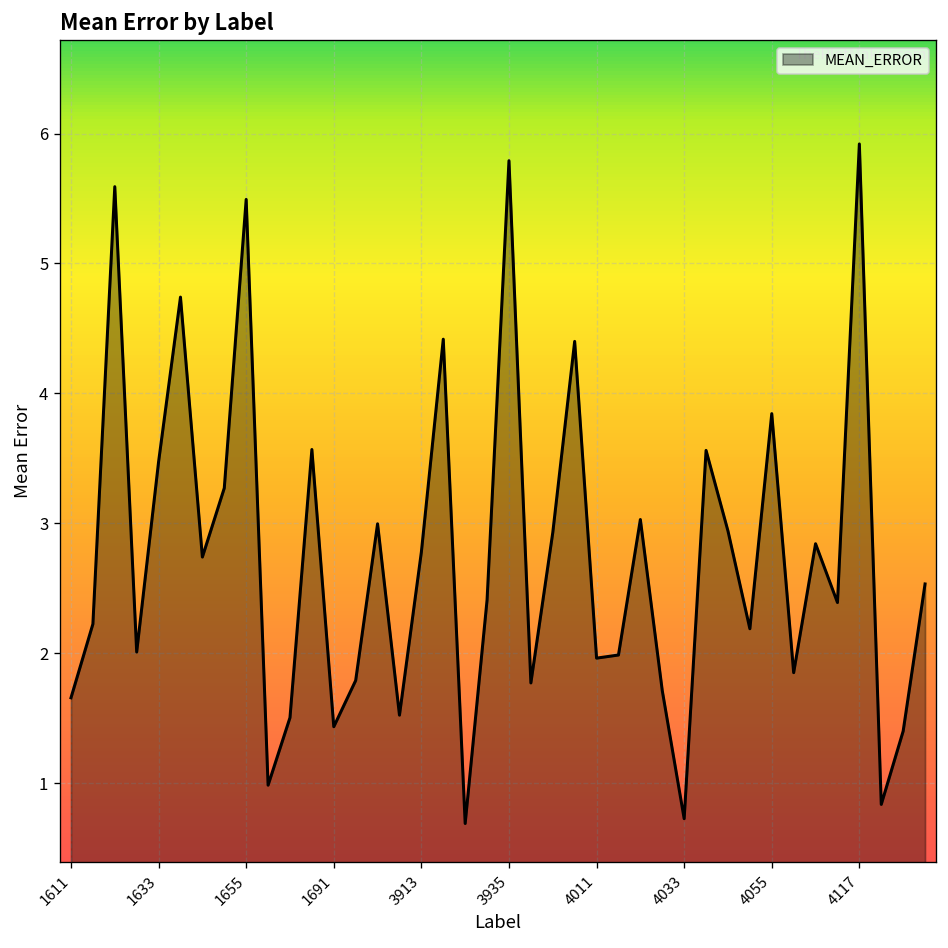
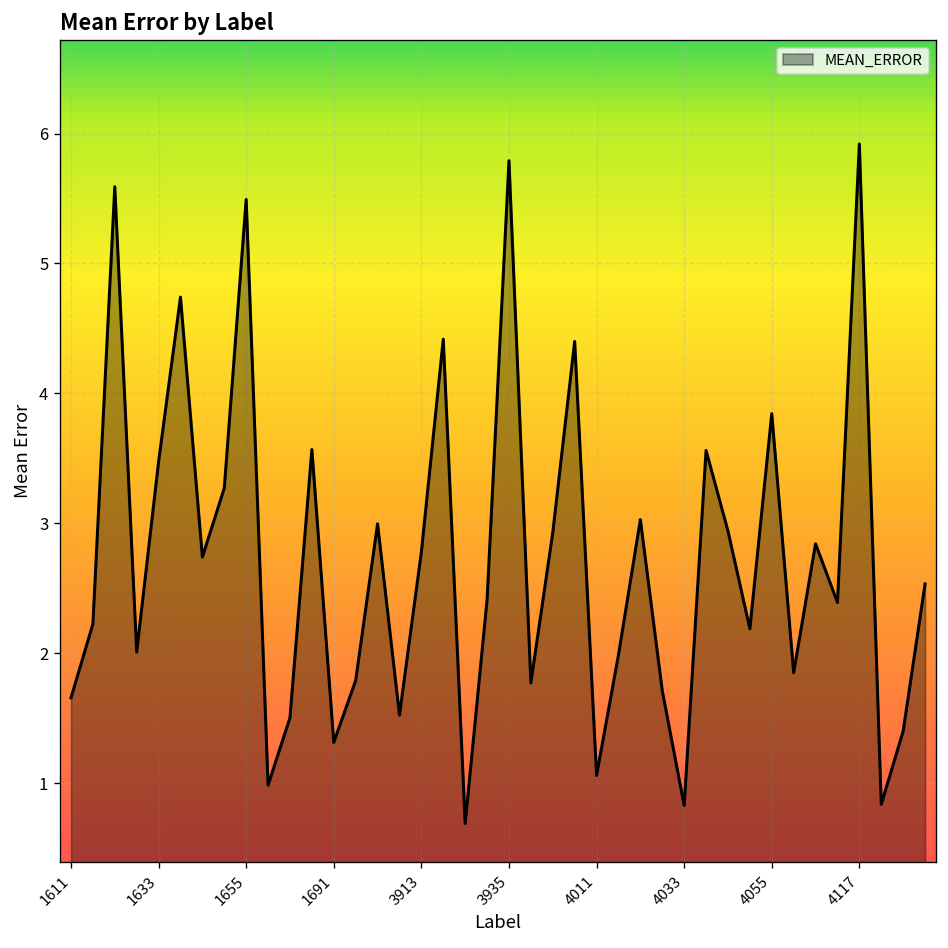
1691: 1.43 -> 1.31
4011: 1.96 -> 1.06
4033: 0.73 -> 0.83
